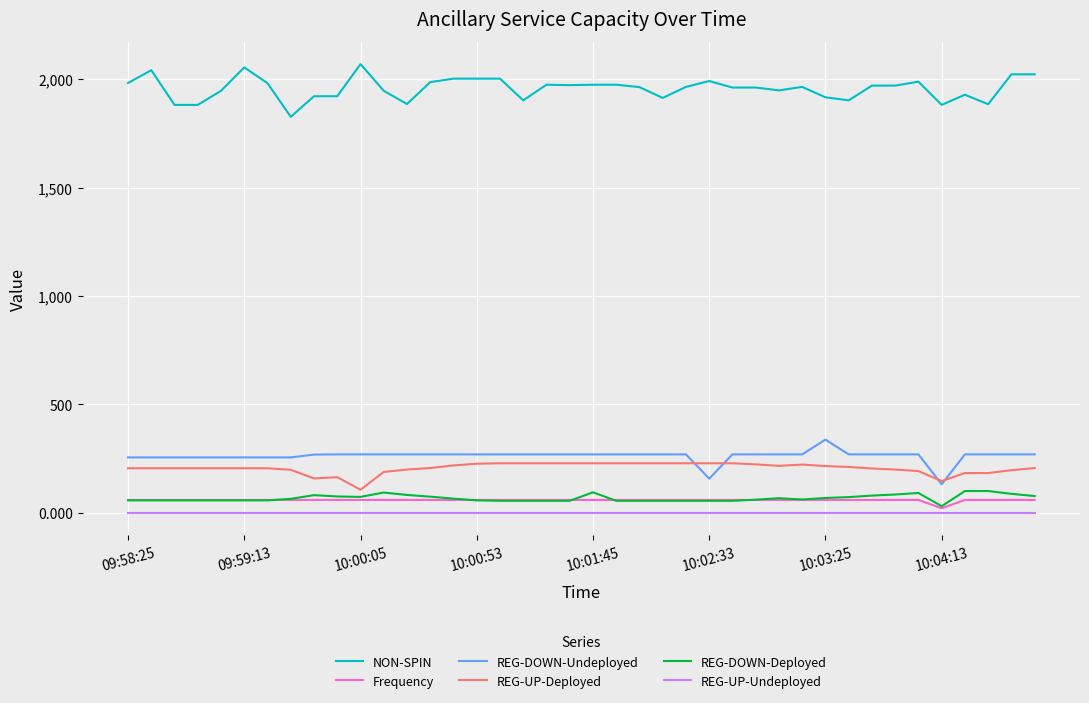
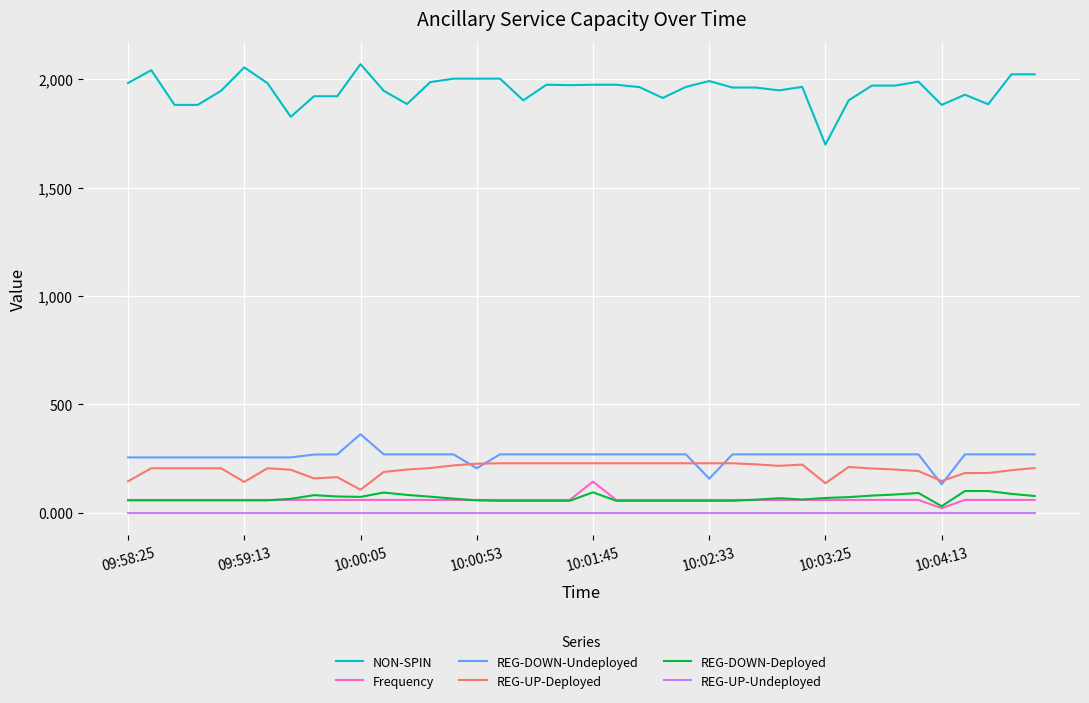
REG-UP-Deployed, 09:58:25: 210 -> 150
REG-UP-Deployed, 09:59:13: 210 -> 140
REG-DOWN-Undeployed, 10:00:05: 270 -> 360
REG-DOWN-Undeployed, 10:00:53: 270 -> 210
Frequency, 10:01:45: 60 -> 140
NON-SPIN, 10:03:25: 1,920 -> 1,700
REG-DOWN-Undeployed, 10:03:25: 340 -> 270
REG-UP-Deployed, 10:03:25: 220 -> 140
